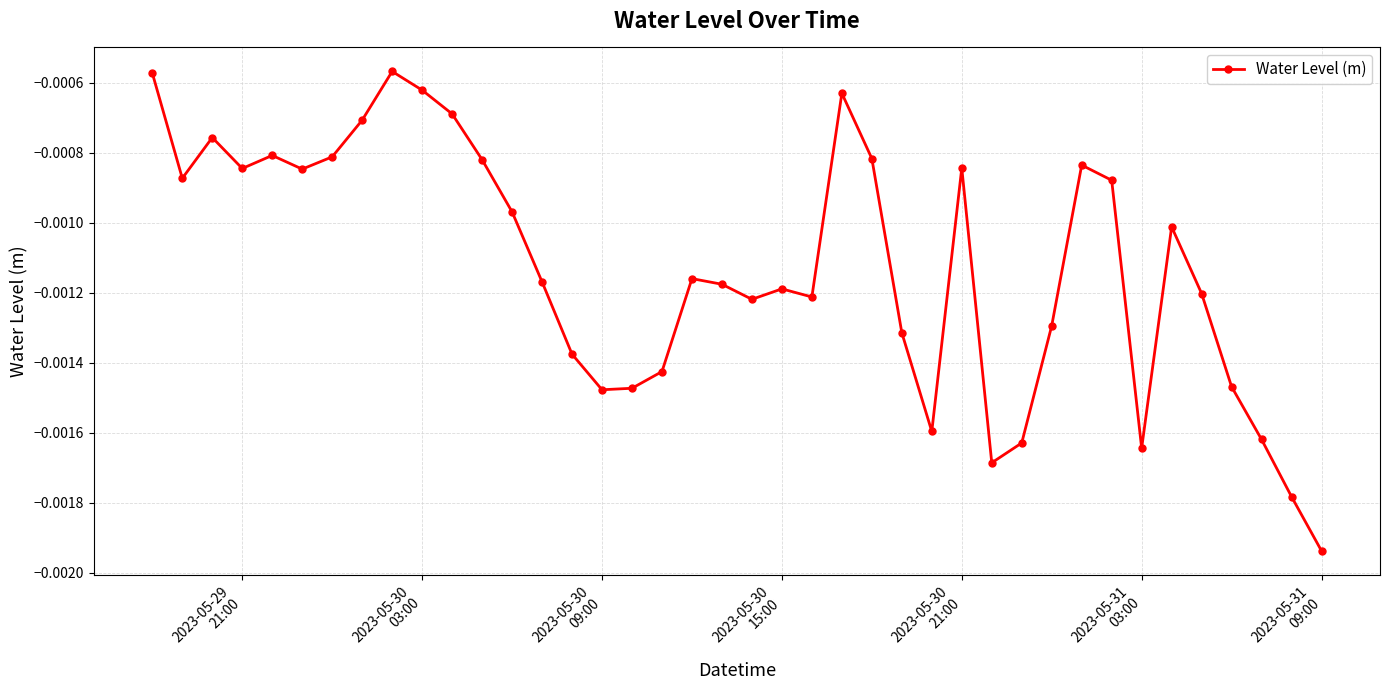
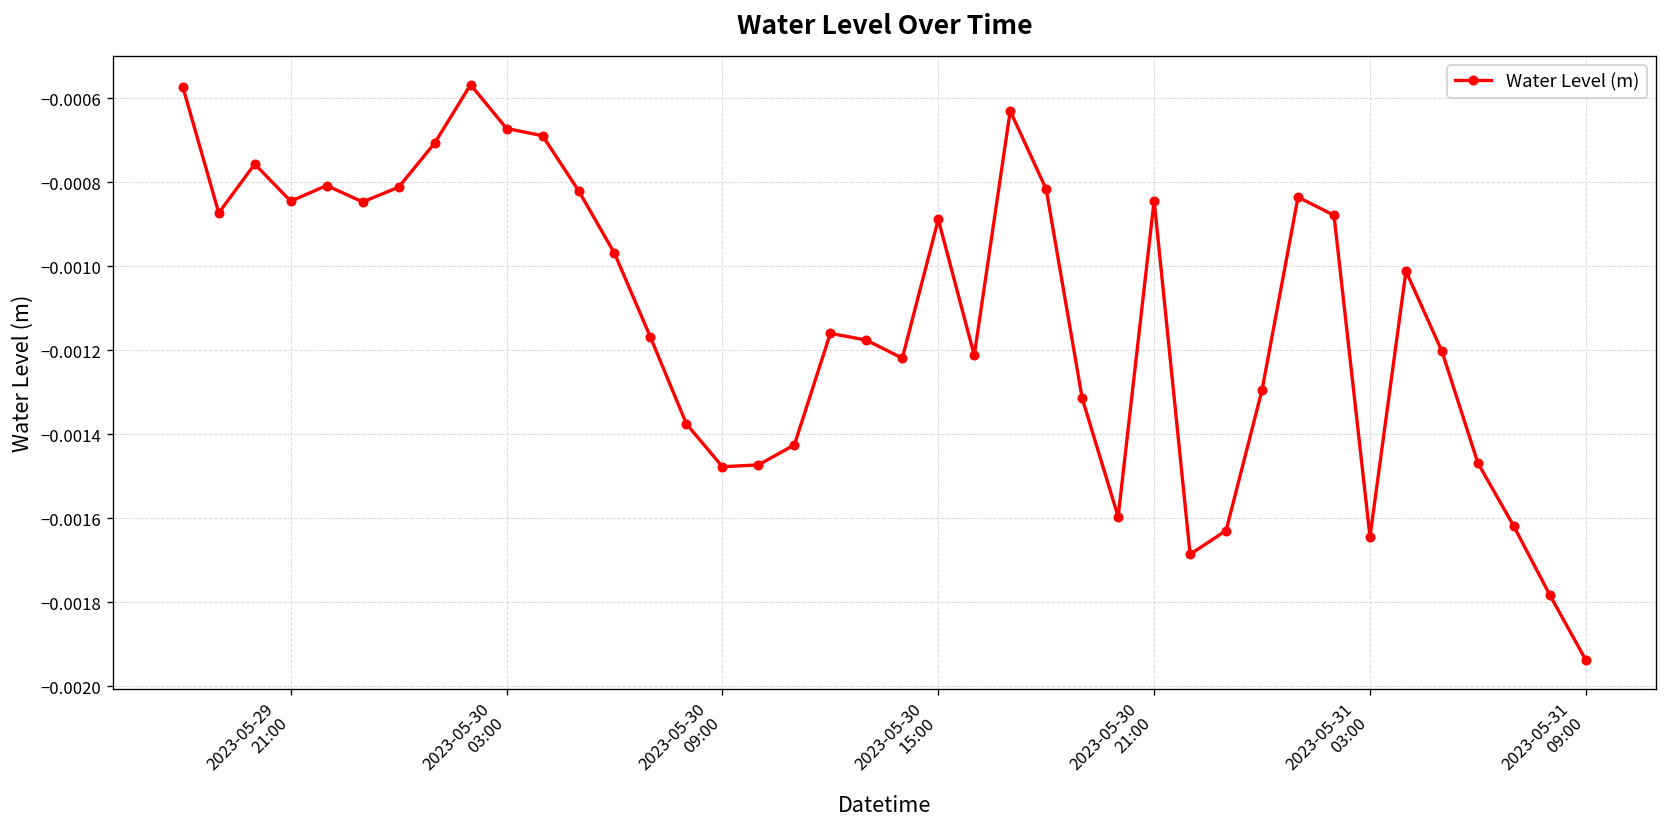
2023-05-30 03:00: -0.00062 -> -0.00067
2023-05-30 15:00: -0.00119 -> -0.00089
